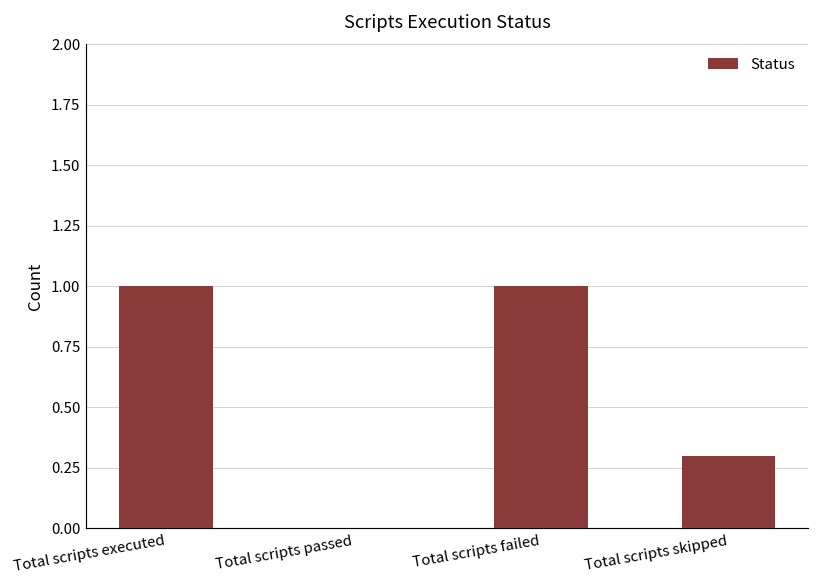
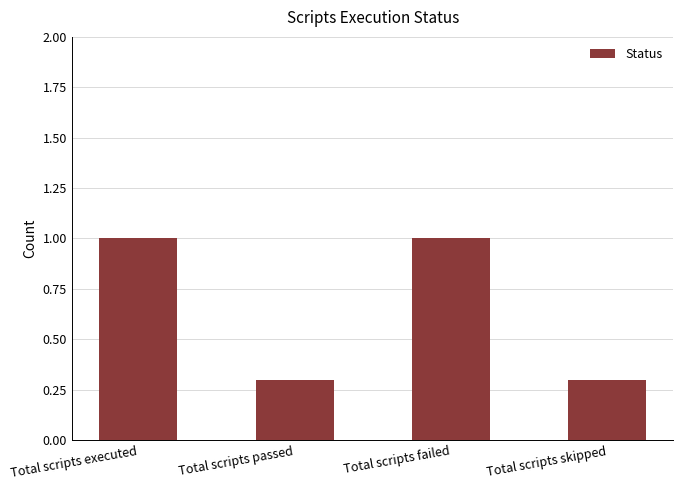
Total scripts passed: 0.0 -> 0.3
